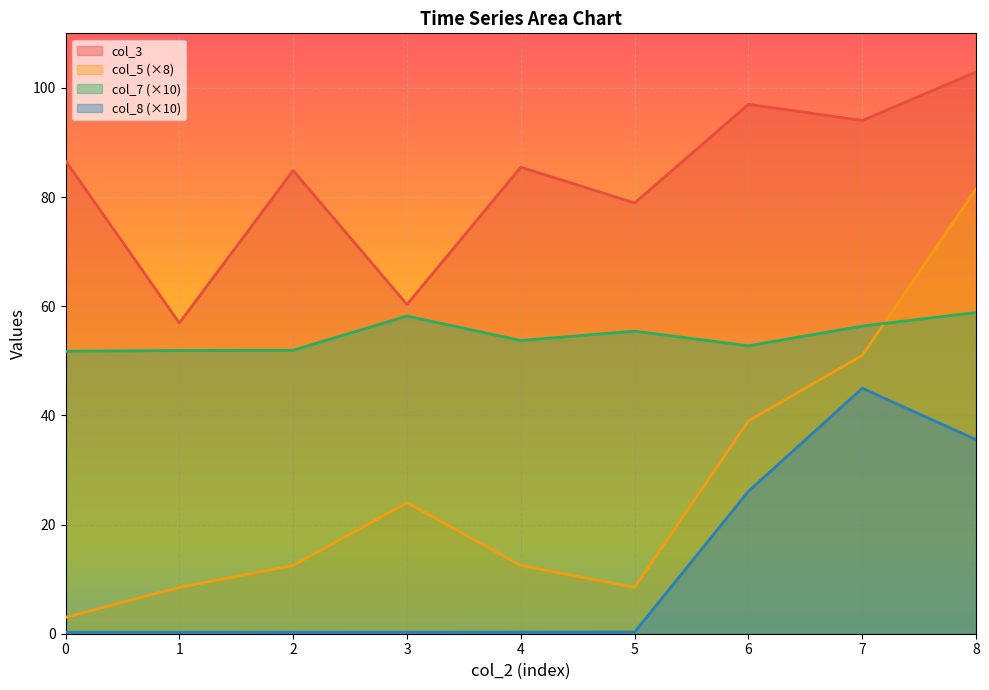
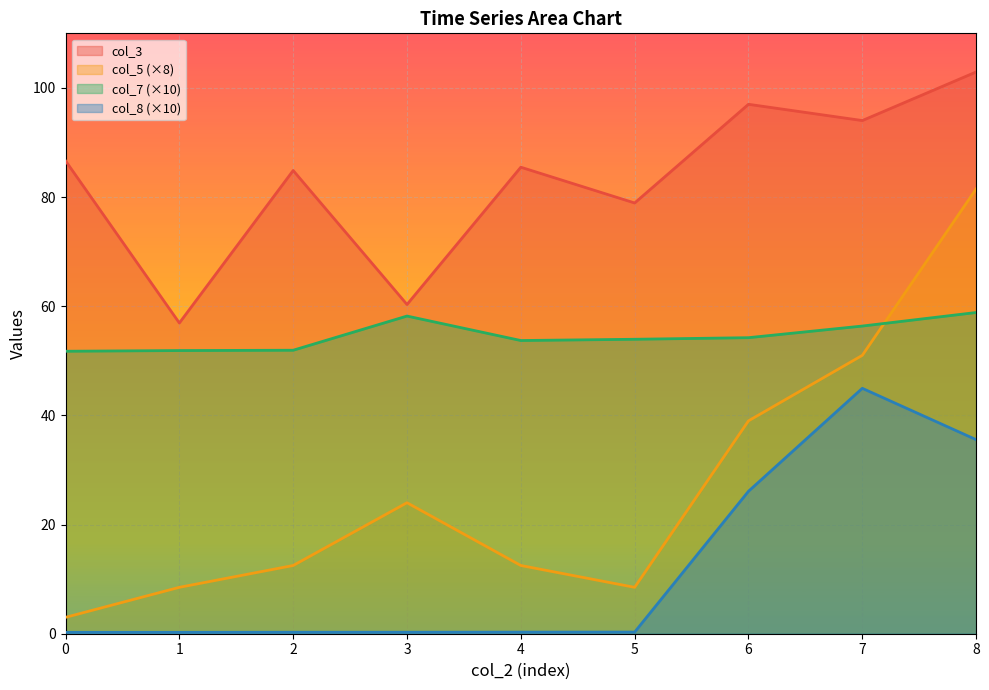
col_7 (×10), 5: 55 -> 54
col_7 (×10), 6: 53 -> 54
